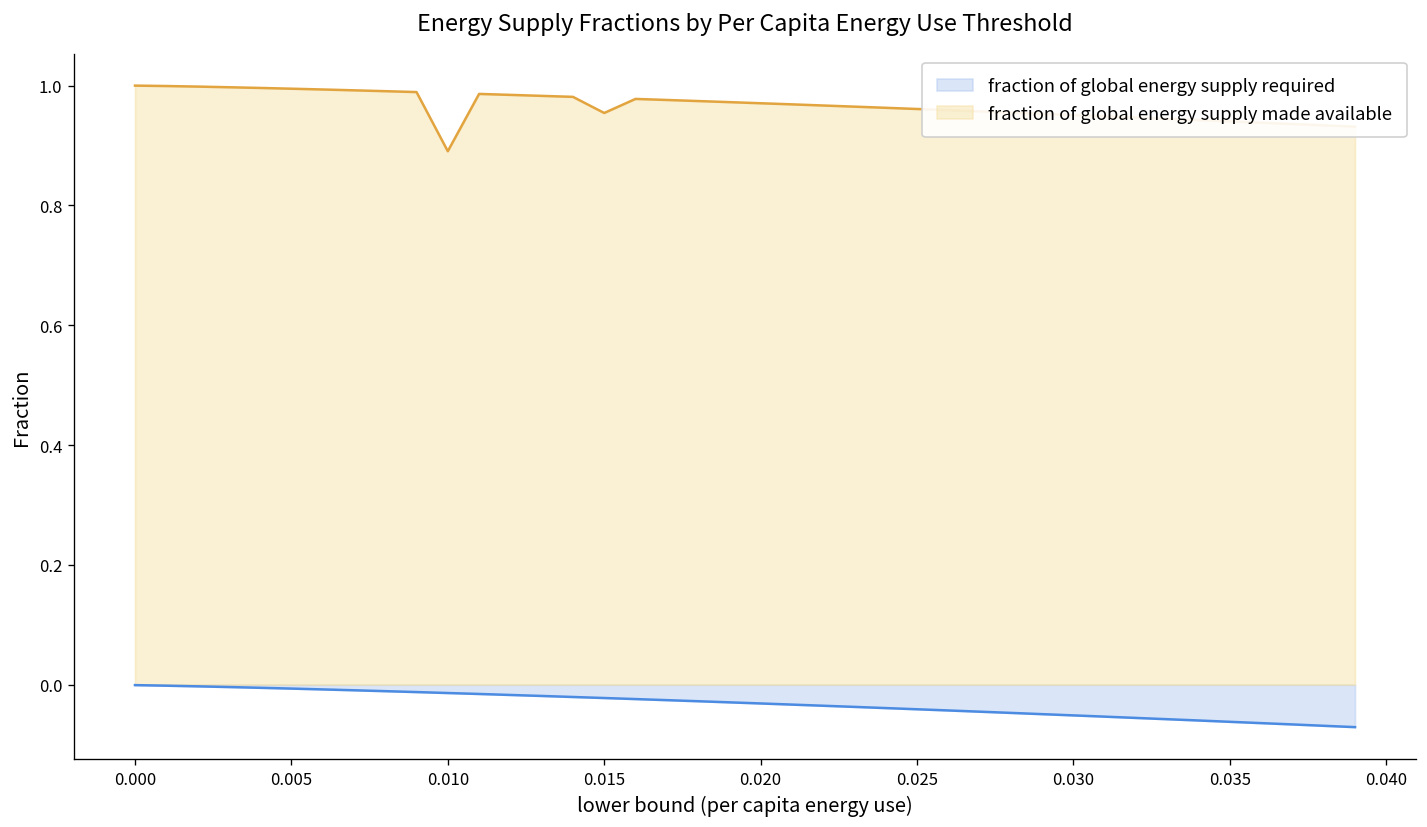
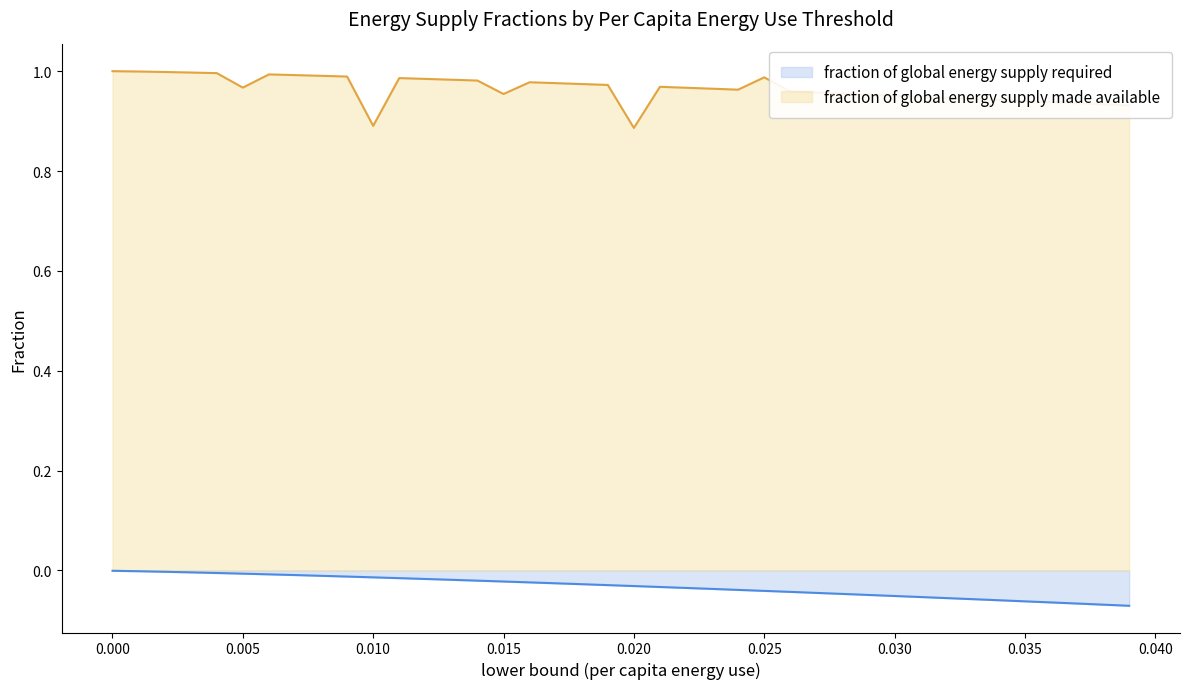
fraction of global energy supply made available, 0.005: 0.99 -> 0.97
fraction of global energy supply made available, 0.020: 0.97 -> 0.89
fraction of global energy supply made available, 0.025: 0.96 -> 0.99
